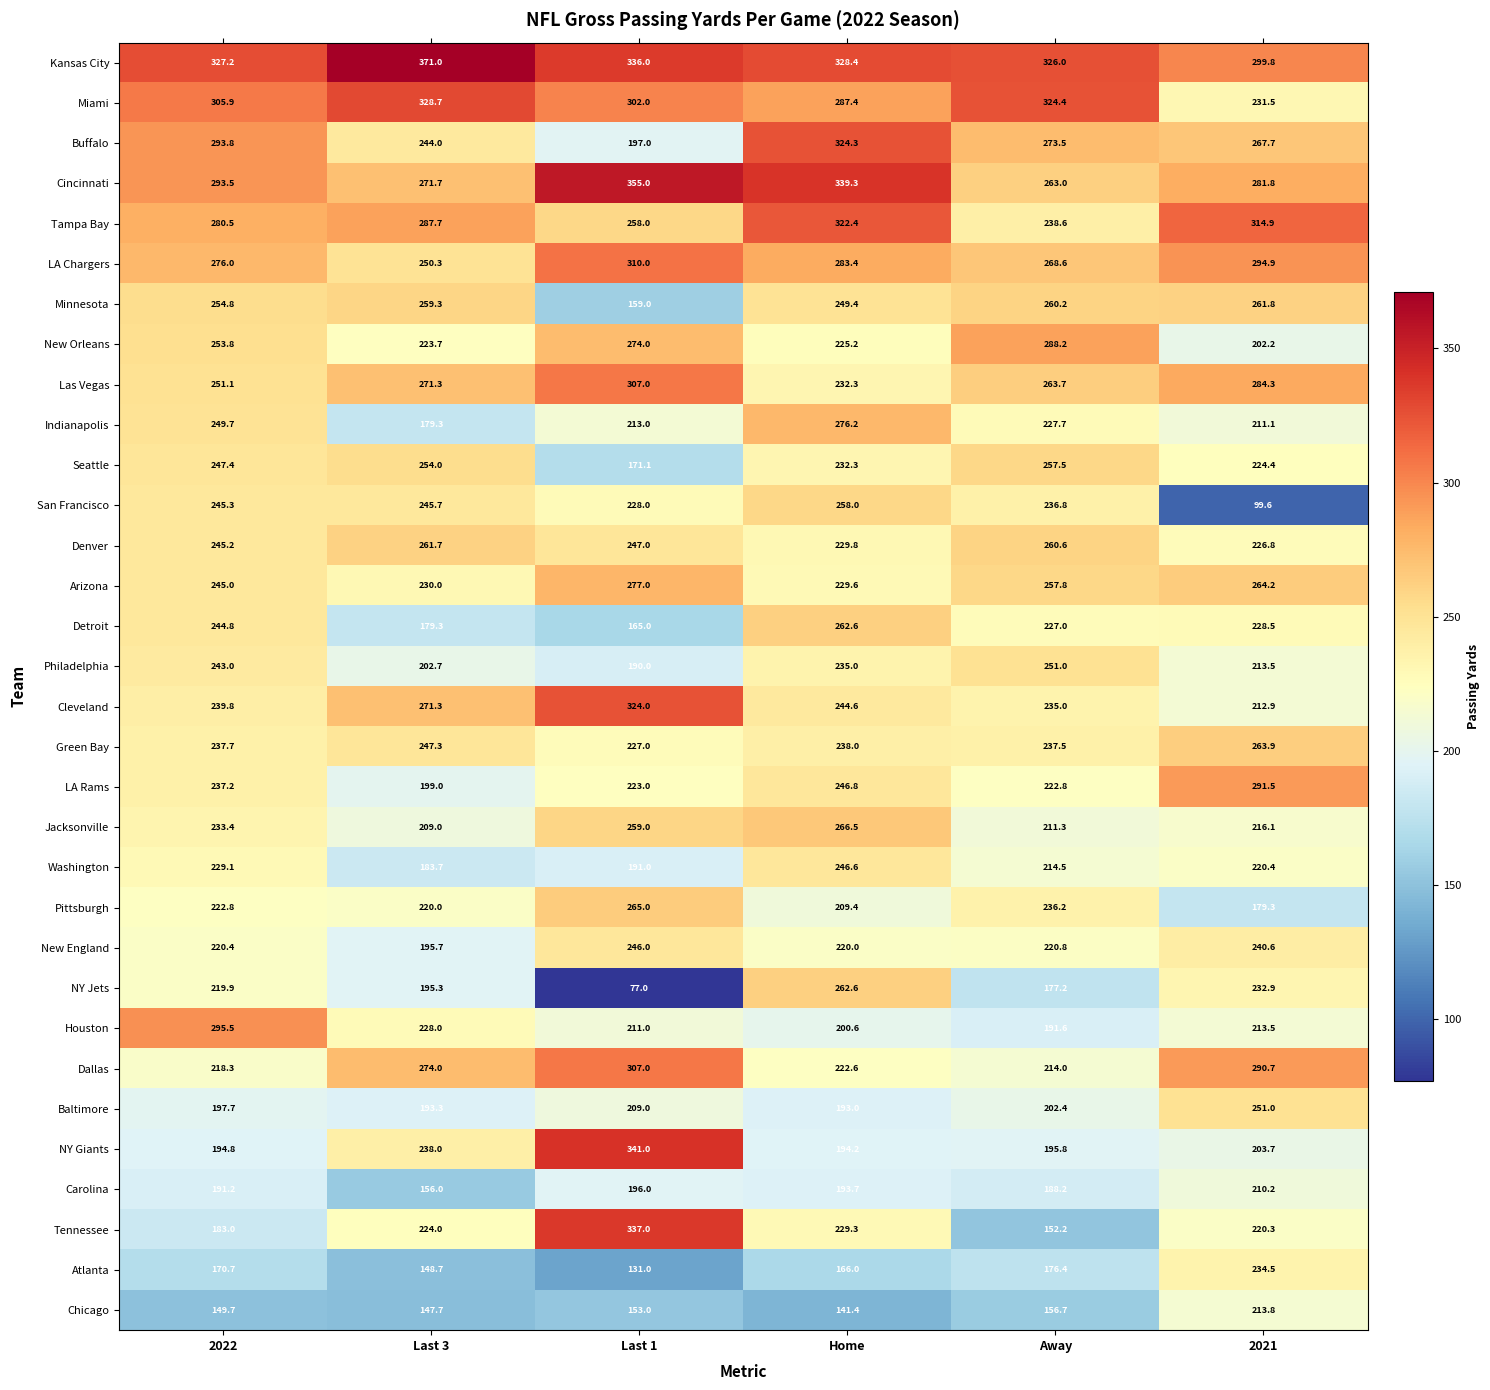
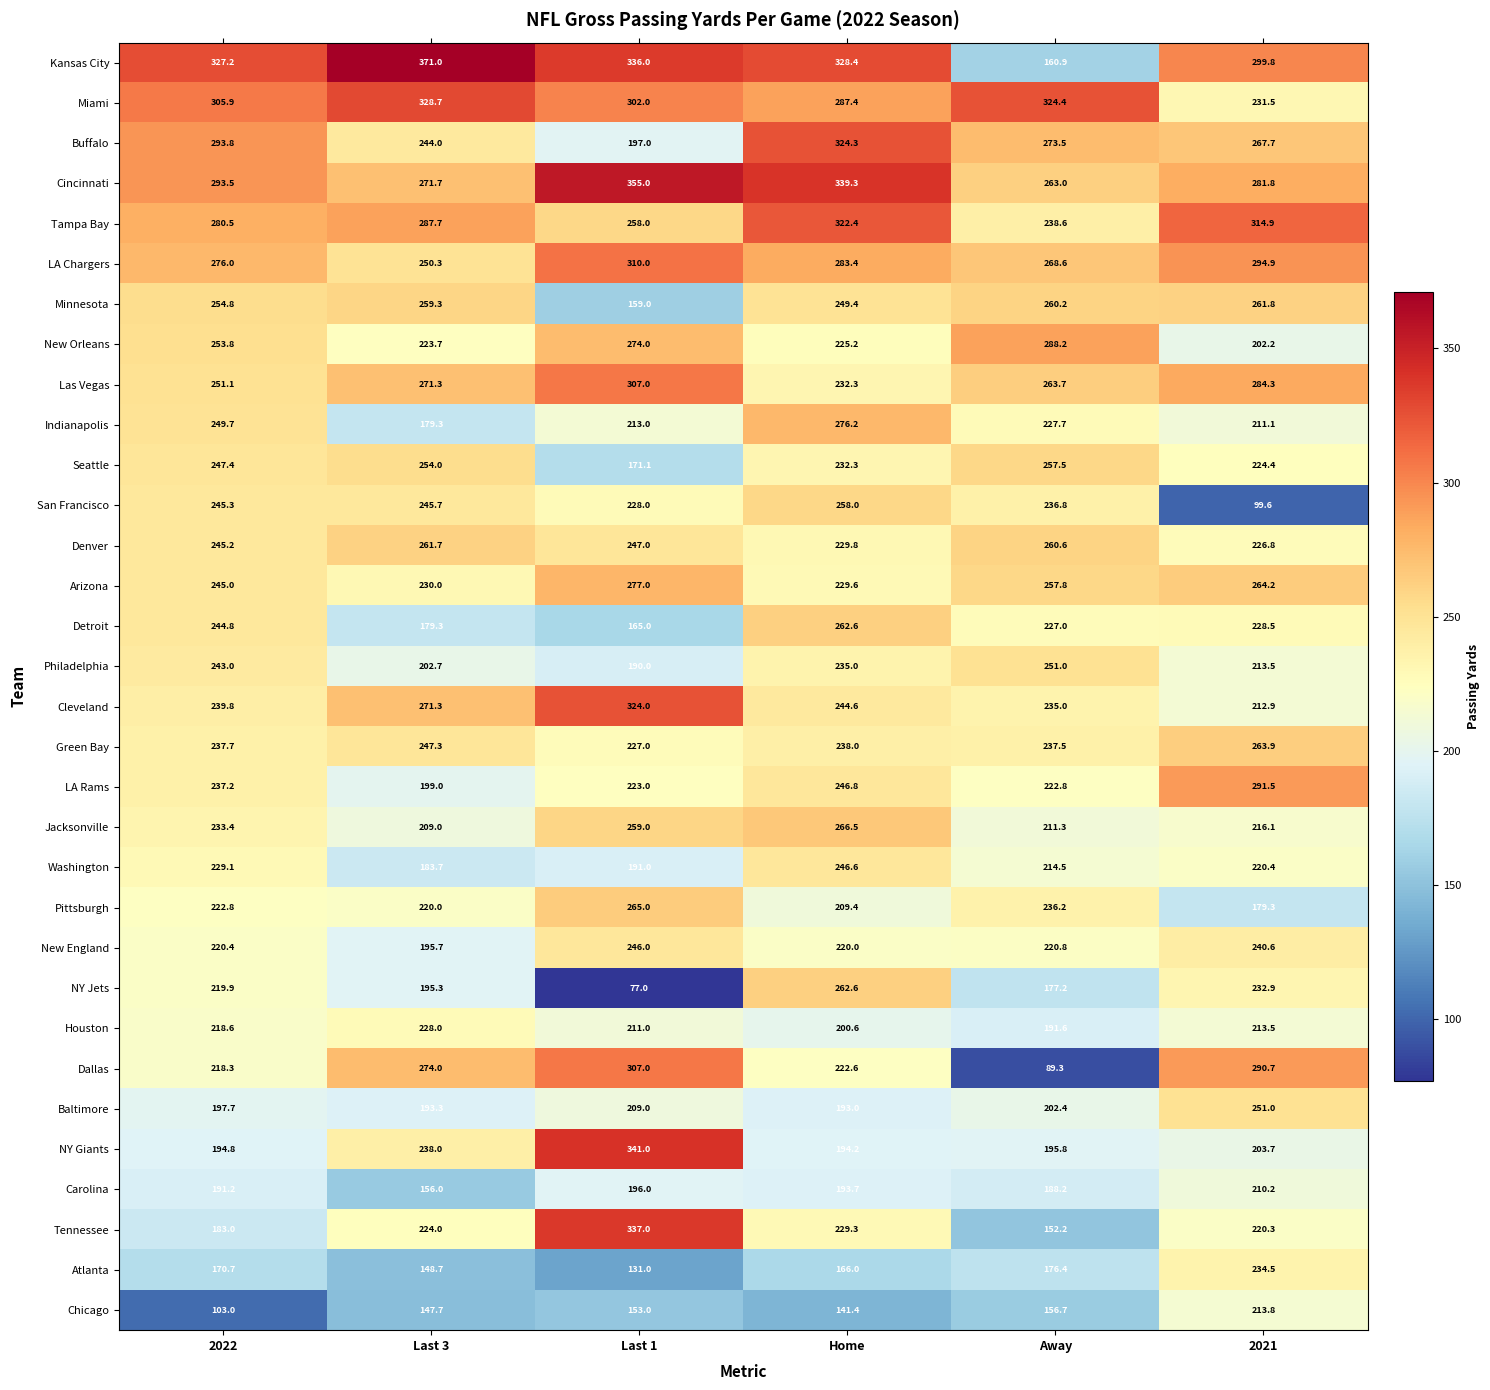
Kansas City, Away: 326.0 -> 160.9
Houston, 2022: 295.5 -> 218.6
Dallas, Away: 214.0 -> 89.3
Chicago, 2022: 149.7 -> 103.0
